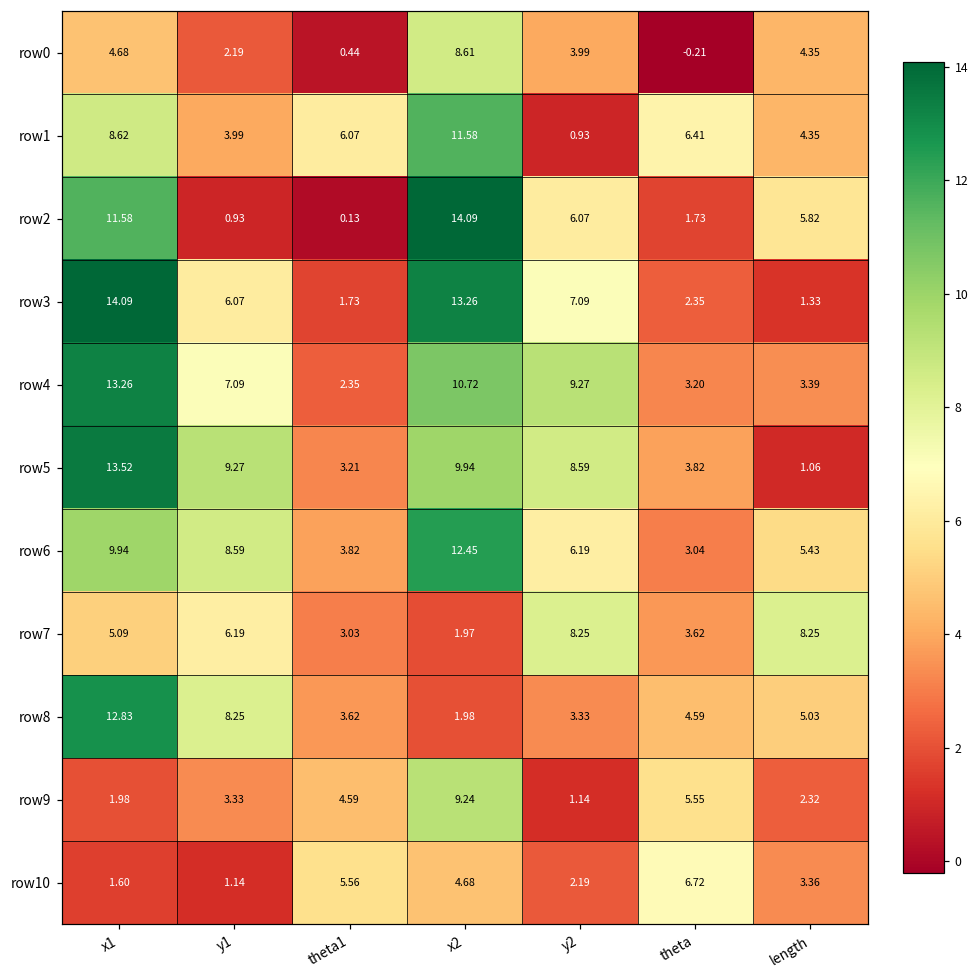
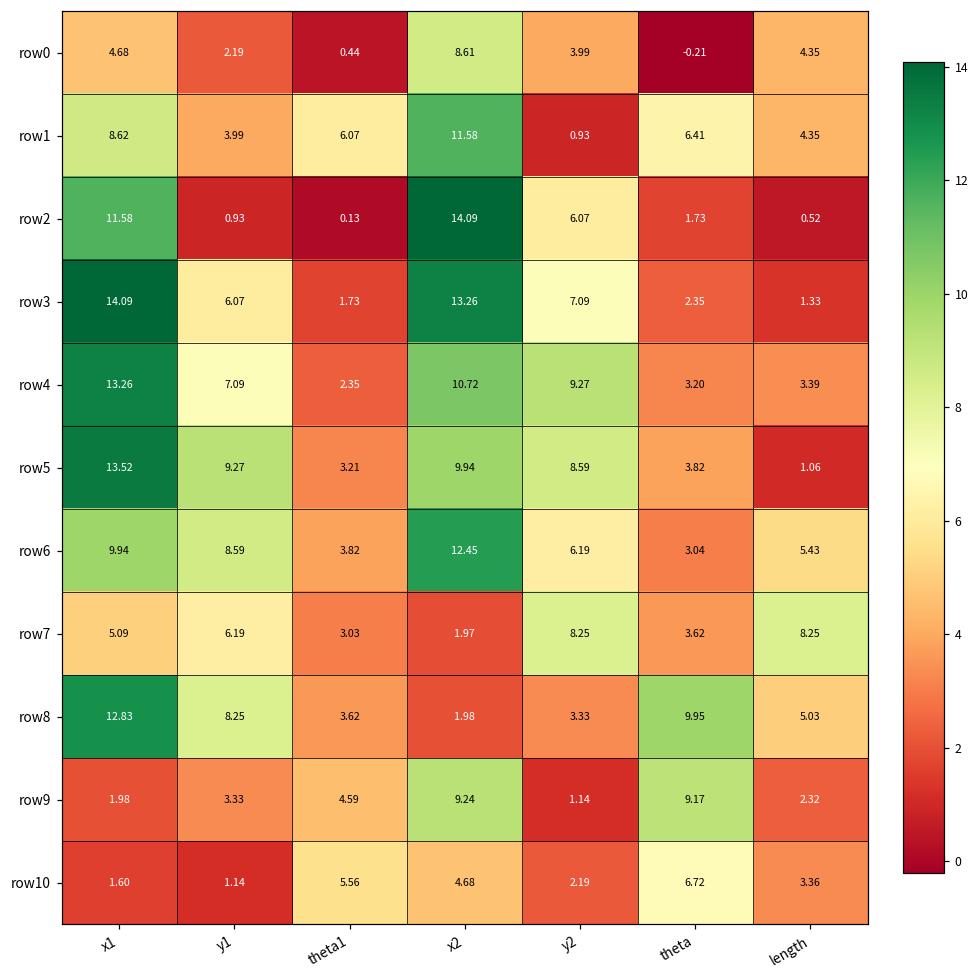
row2, length: 5.82 -> 0.52
row8, theta: 4.59 -> 9.95
row9, theta: 5.55 -> 9.17
